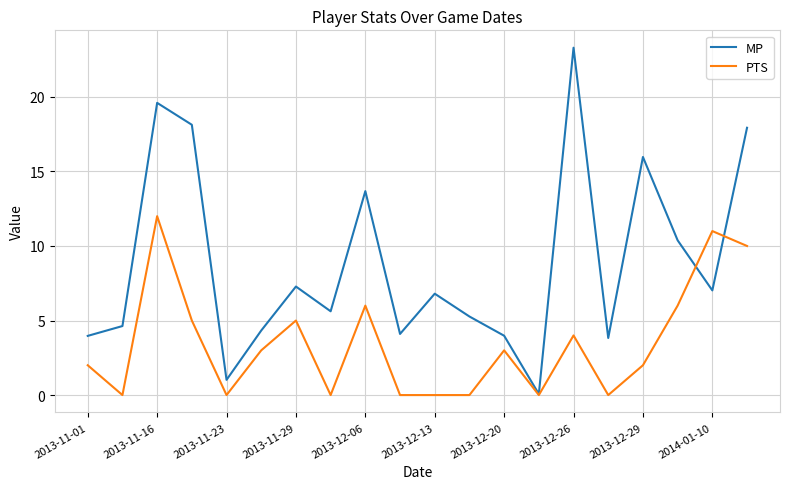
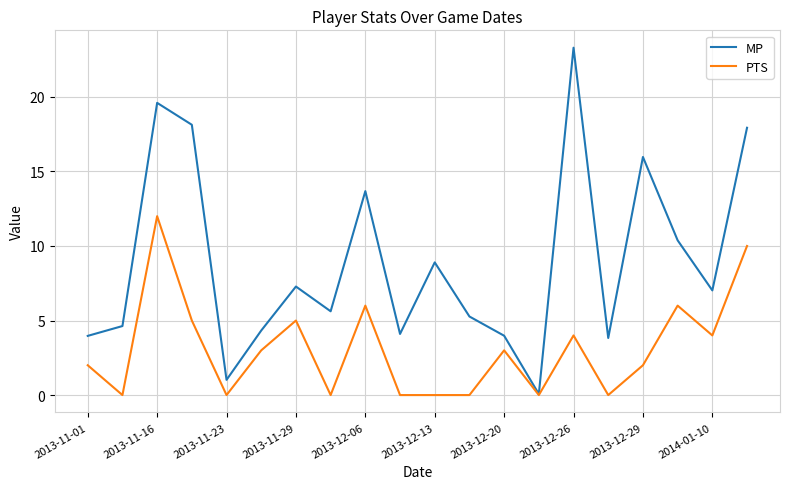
MP, 2013-12-13: 6.8 -> 8.9
PTS, 2014-01-10: 11 -> 4
